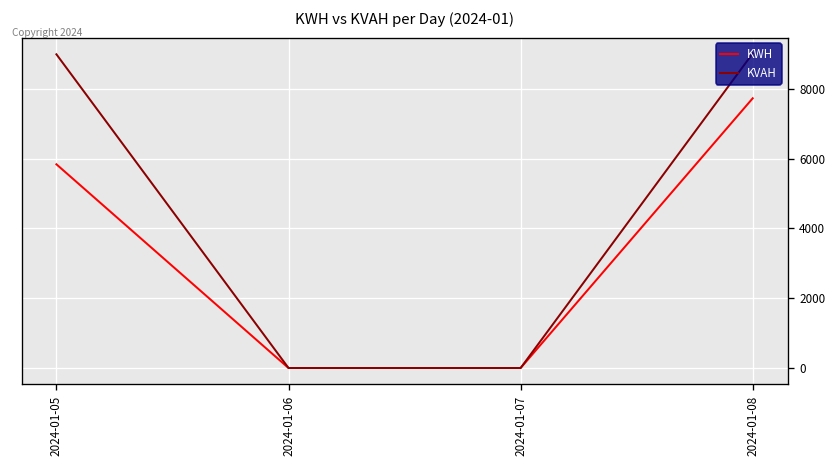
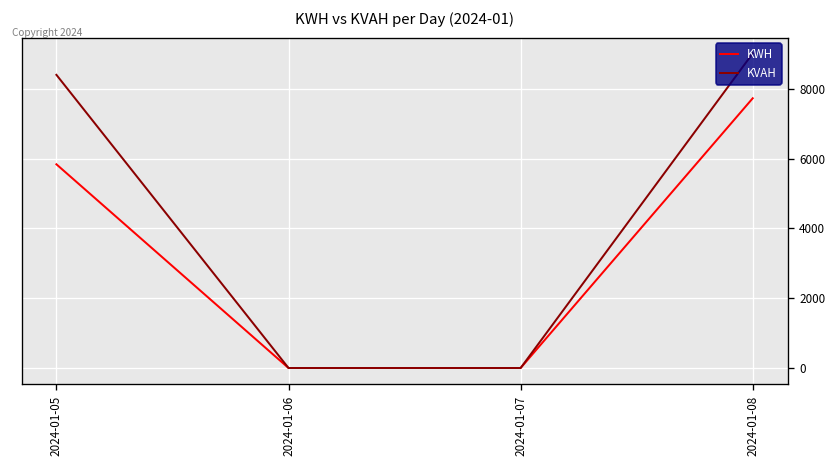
KVAH, 2024-01-05: 9000 -> 8400
